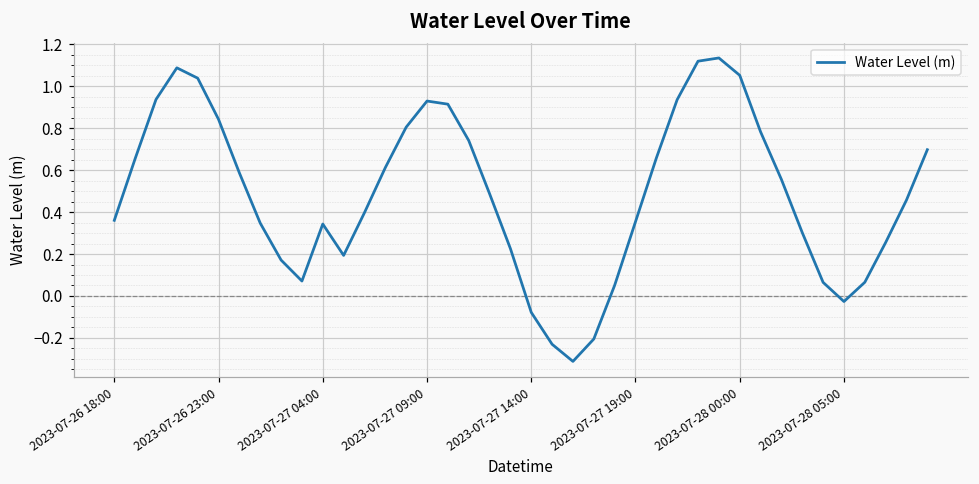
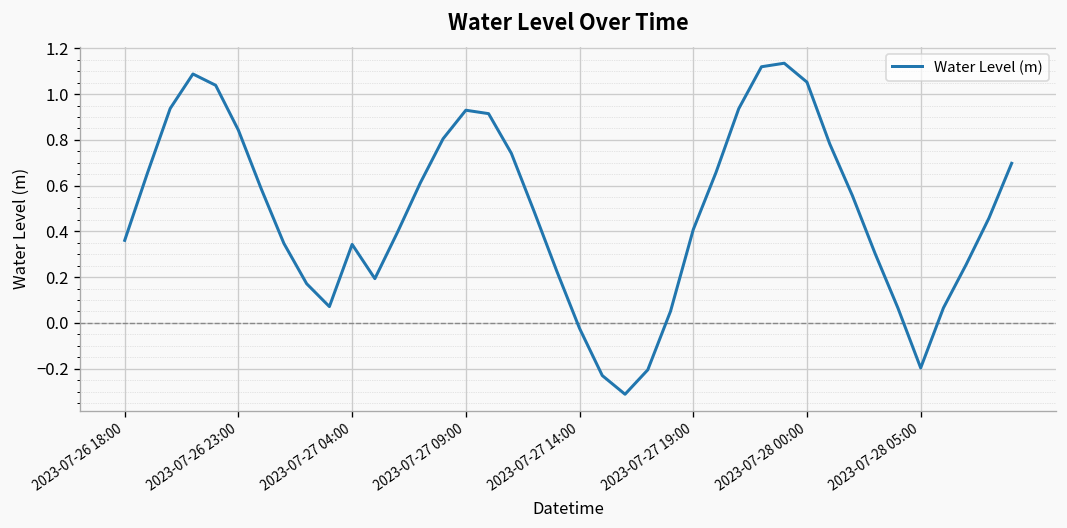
2023-07-27 14:00: -0.08 -> -0.02
2023-07-27 19:00: 0.35 -> 0.41
2023-07-28 05:00: -0.03 -> -0.20
